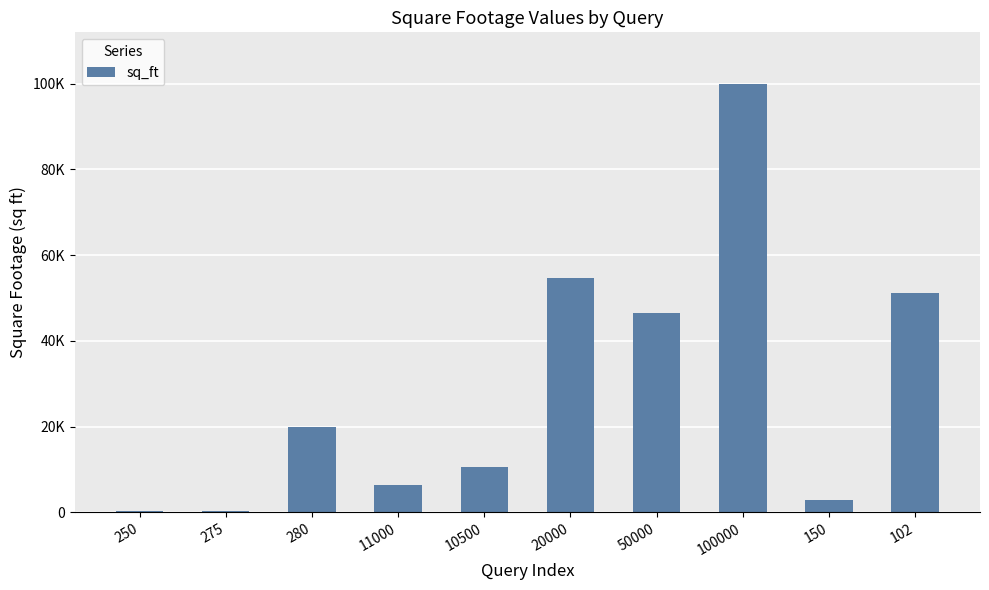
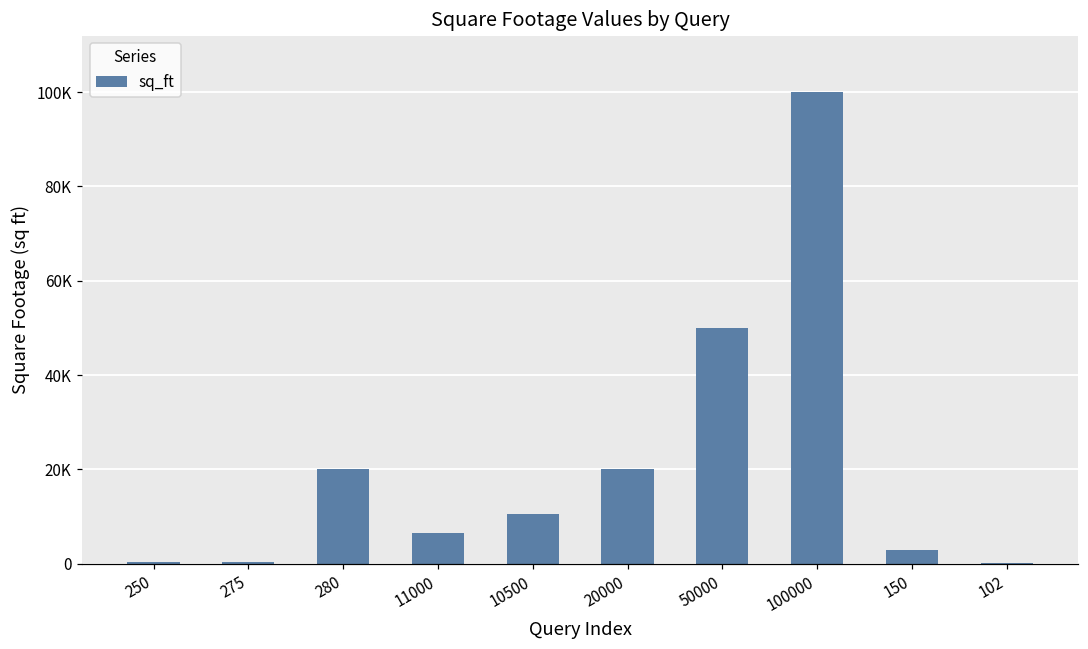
20000: 55000 -> 20000
50000: 47000 -> 50000
102: 51000 -> 0
